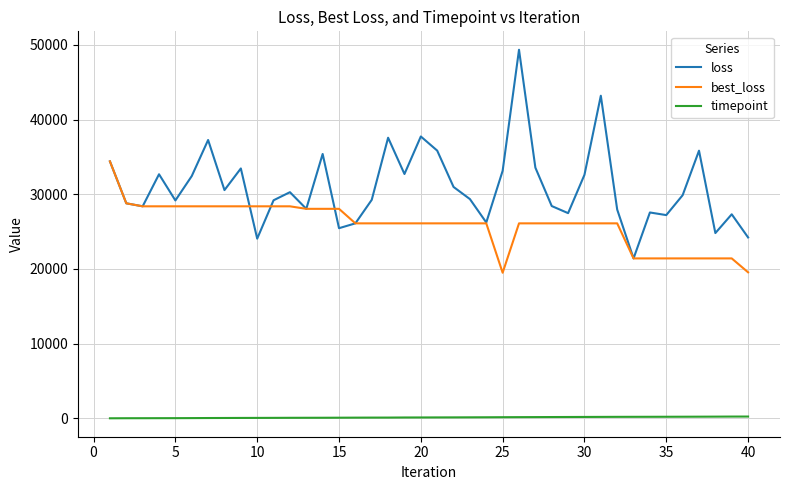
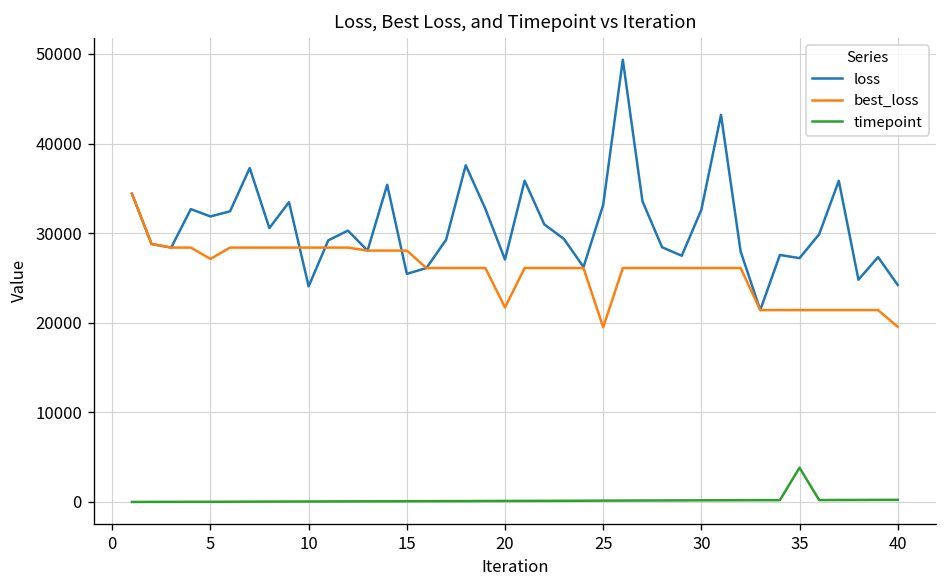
loss, 5: 29000 -> 32000
best_loss, 5: 28000 -> 27000
loss, 20: 38000 -> 27000
best_loss, 20: 26000 -> 22000
timepoint, 35: 0 -> 4000
